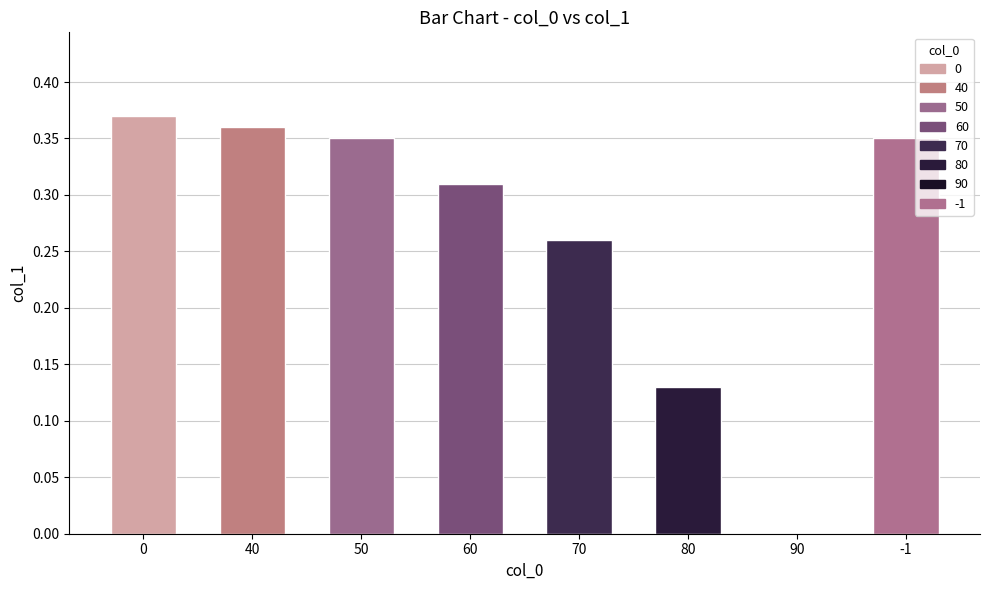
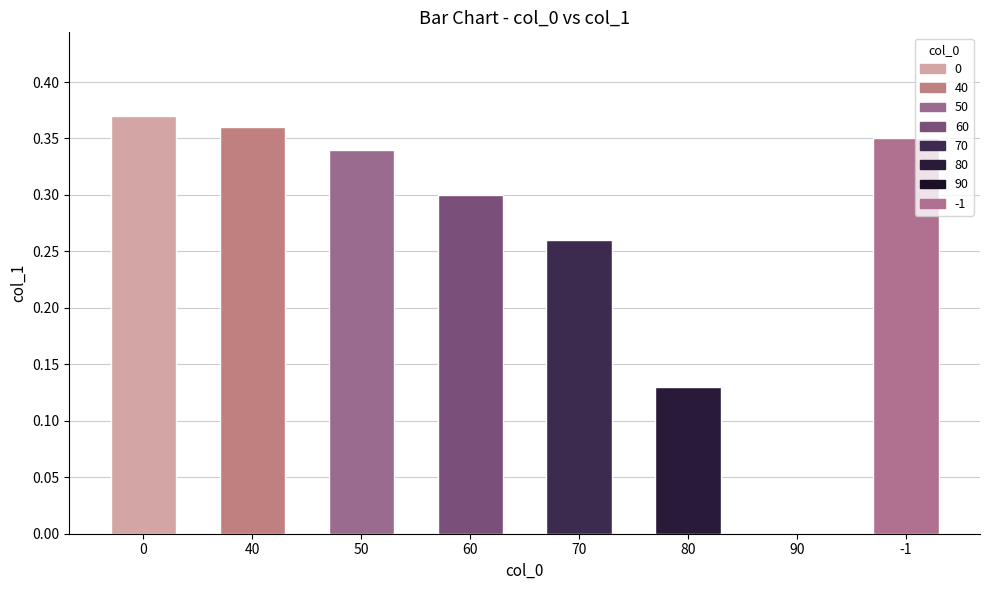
50: 0.35 -> 0.34
60: 0.31 -> 0.30
